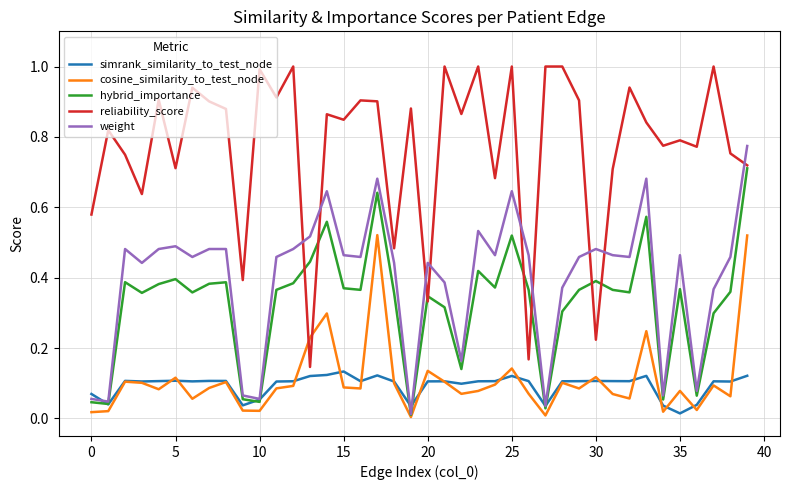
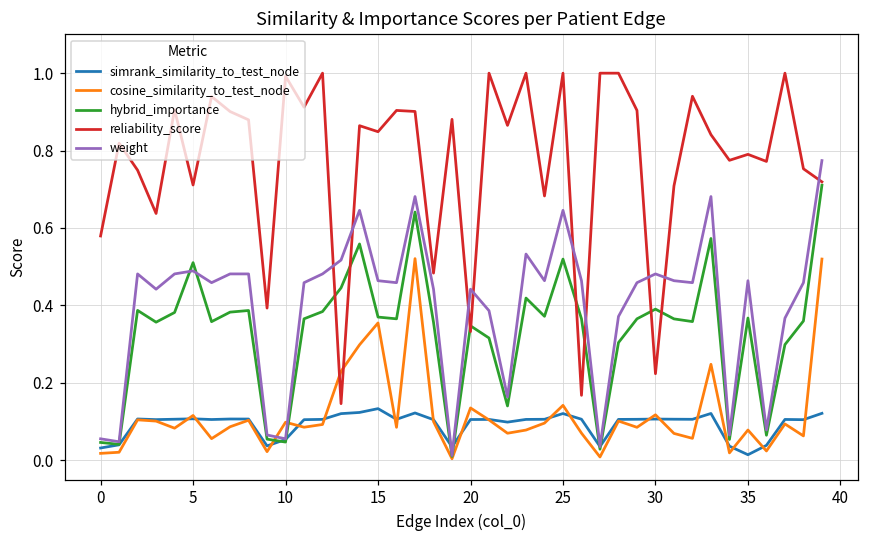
simrank_similarity_to_test_node, 0: 0.07 -> 0.03
hybrid_importance, 5: 0.40 -> 0.51
cosine_similarity_to_test_node, 10: 0.02 -> 0.10
cosine_similarity_to_test_node, 15: 0.09 -> 0.35
